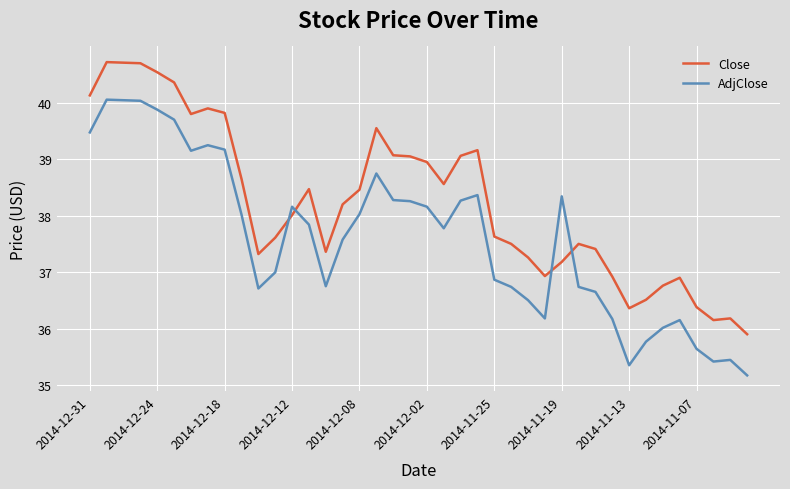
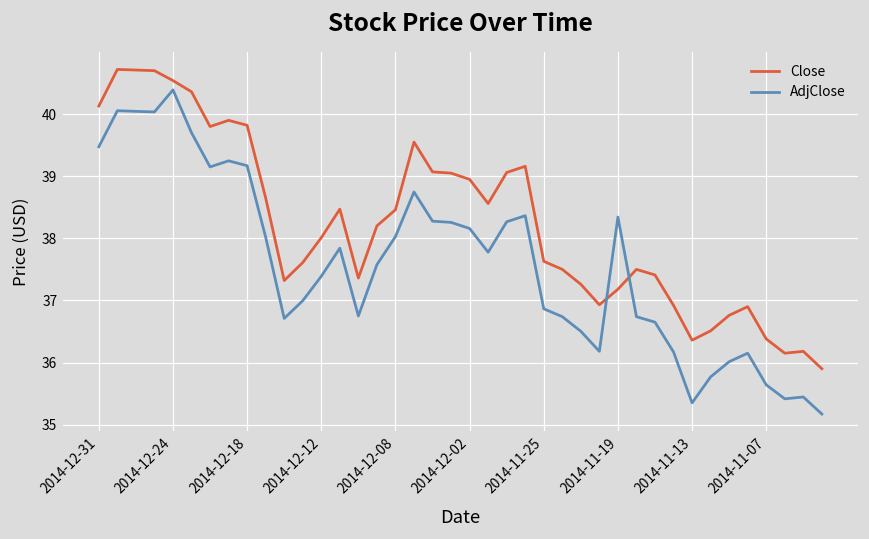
AdjClose, 2014-12-24: 39.9 -> 40.4
AdjClose, 2014-12-12: 38.2 -> 37.4
